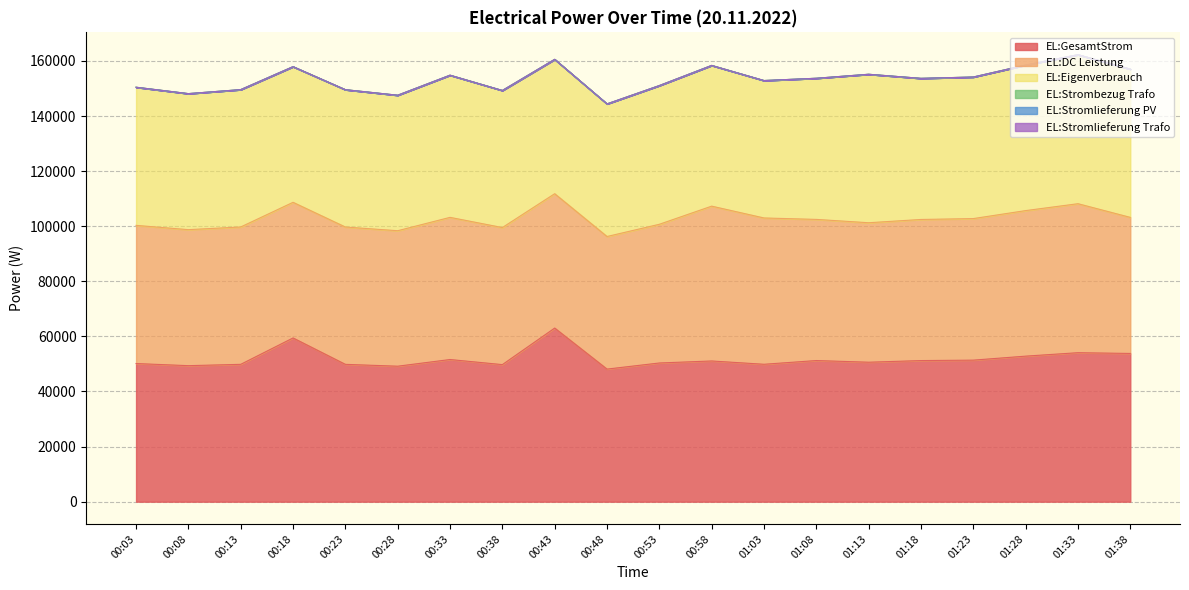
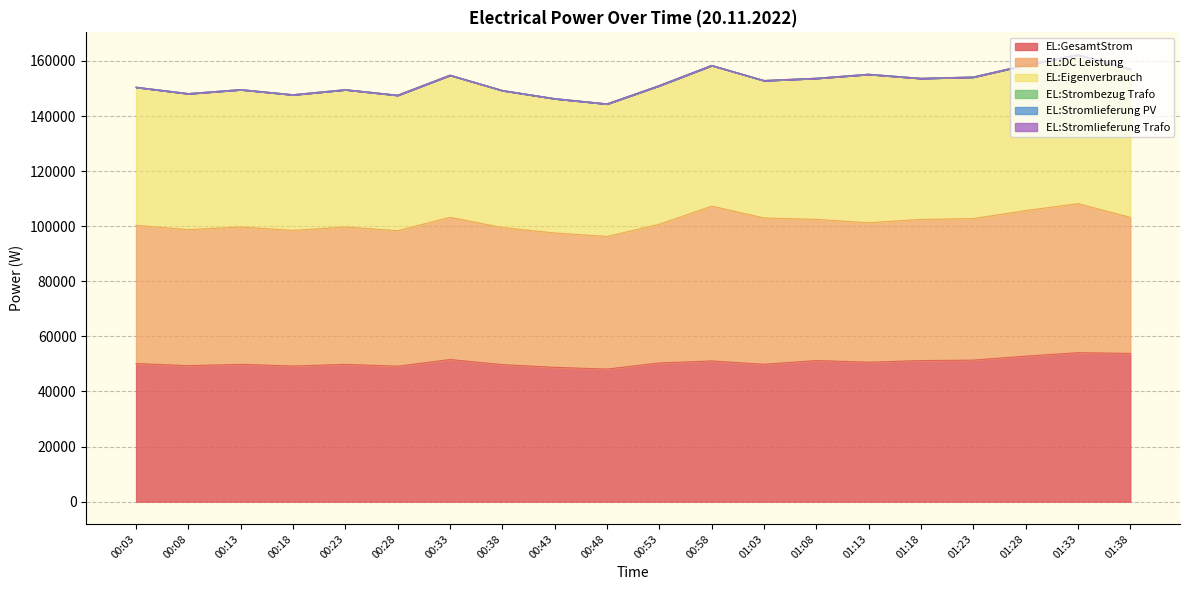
EL:GesamtStrom, 00:18: 59000 -> 49000
EL:GesamtStrom, 00:43: 63000 -> 49000
